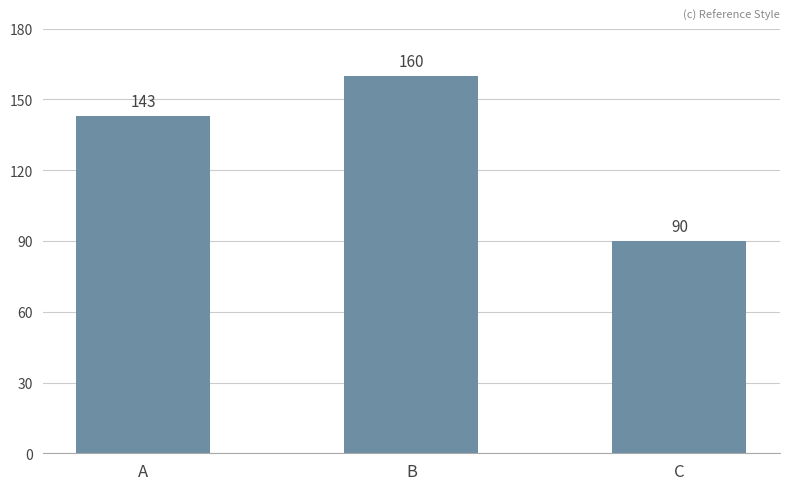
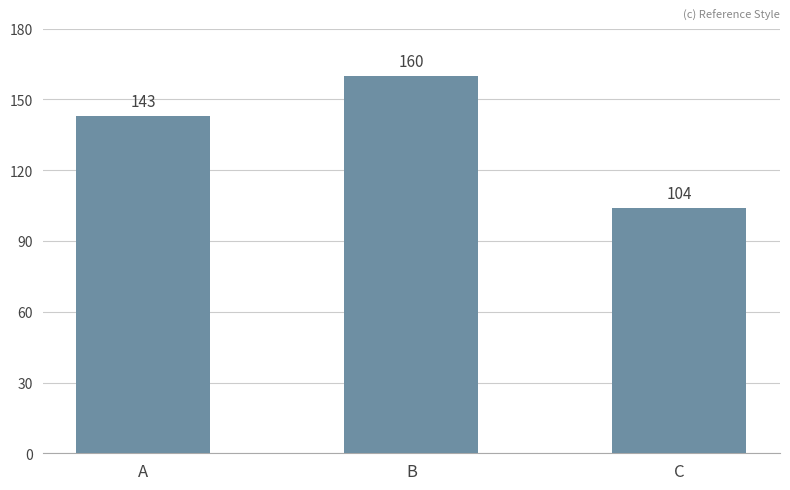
C: 90 -> 104
